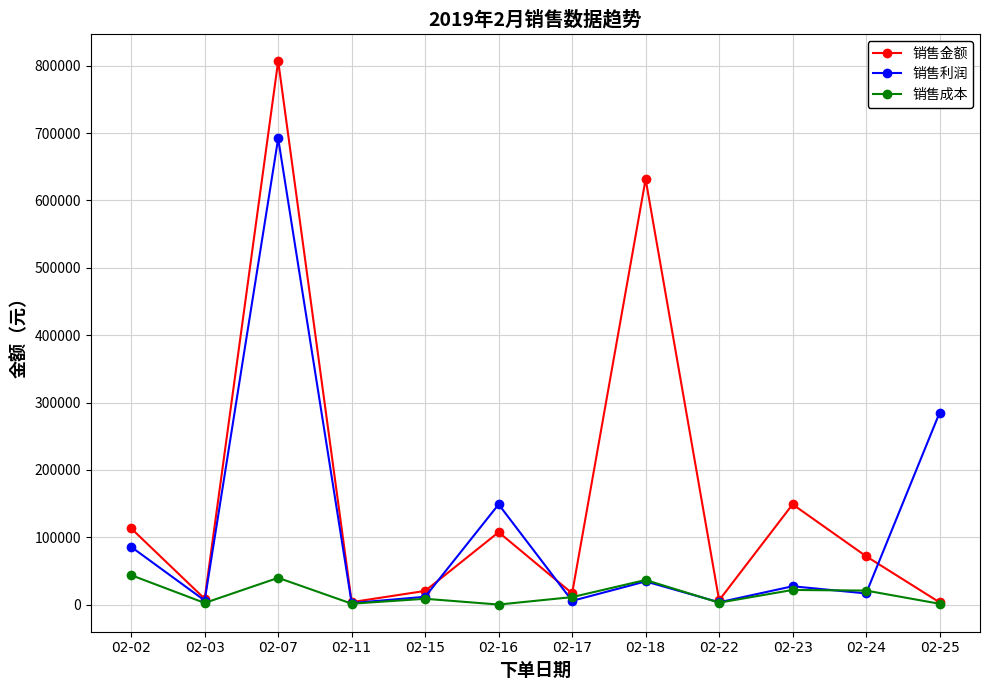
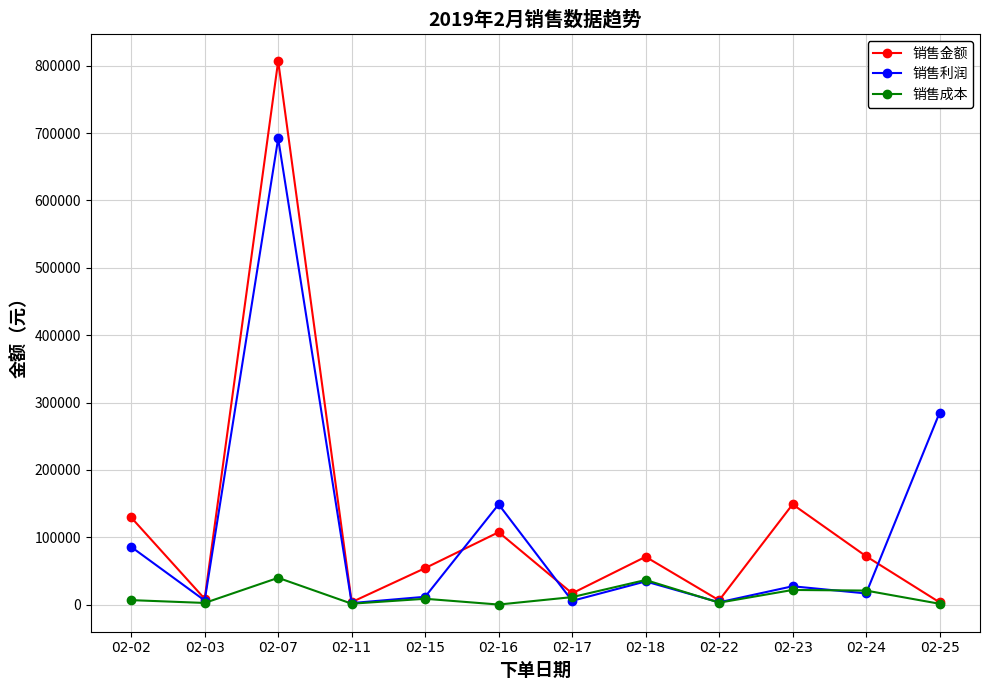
销售金额, 02-02: 110000 -> 130000
销售成本, 02-02: 40000 -> 10000
销售金额, 02-15: 20000 -> 50000
销售金额, 02-18: 630000 -> 70000
